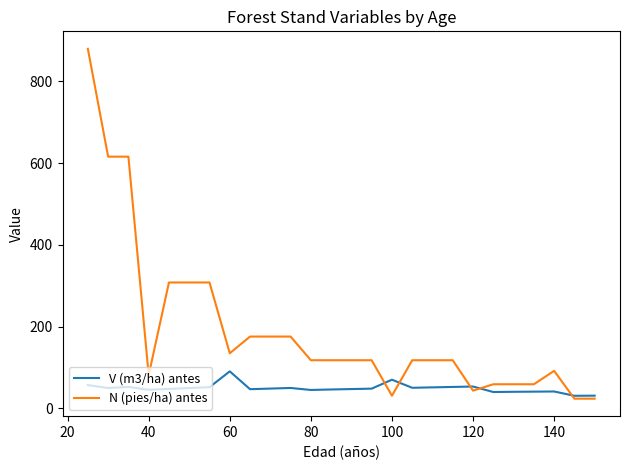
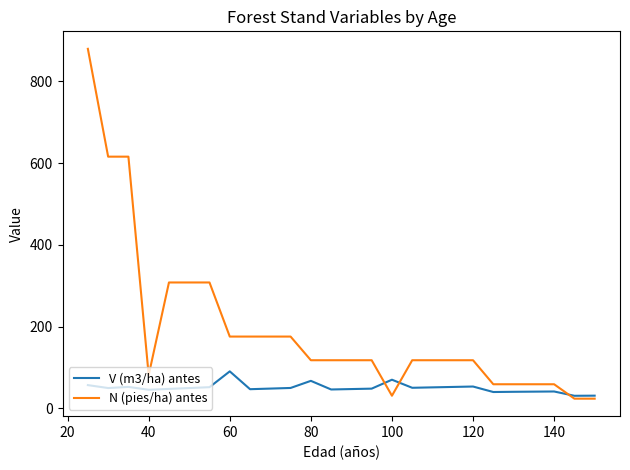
N (pies/ha) antes, 60: 130 -> 180
V (m3/ha) antes, 80: 40 -> 70
N (pies/ha) antes, 120: 40 -> 120
N (pies/ha) antes, 140: 90 -> 60
